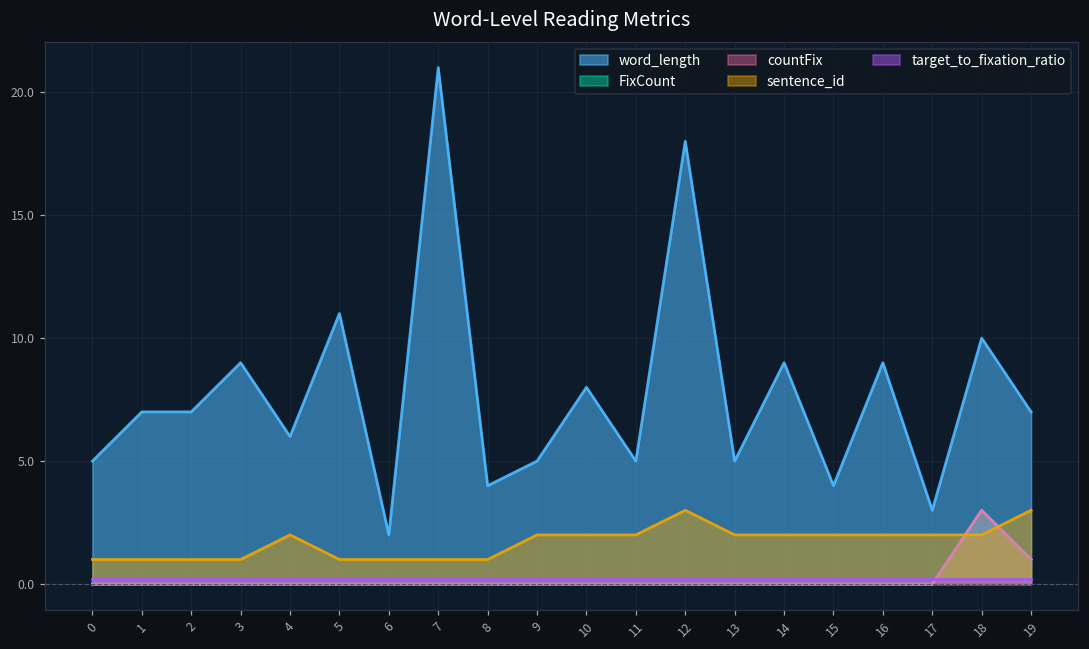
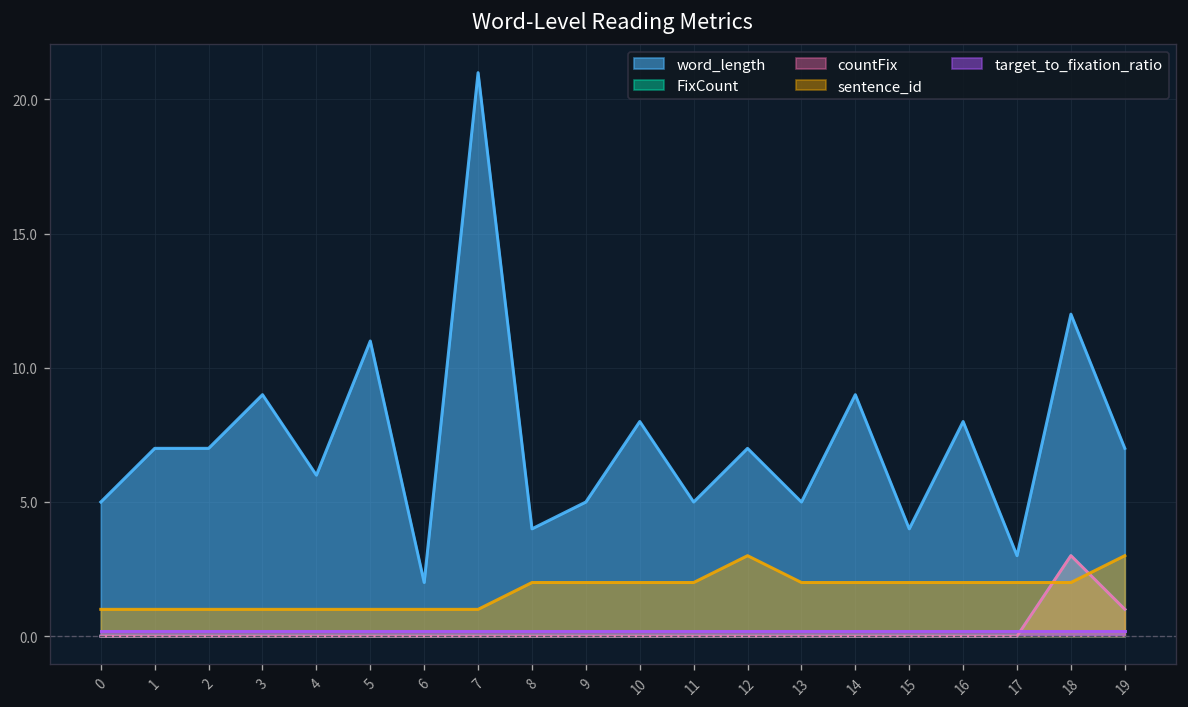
sentence_id, 4: 2 -> 1
sentence_id, 8: 1 -> 2
word_length, 12: 18 -> 7
word_length, 16: 9 -> 8
word_length, 18: 10 -> 12
